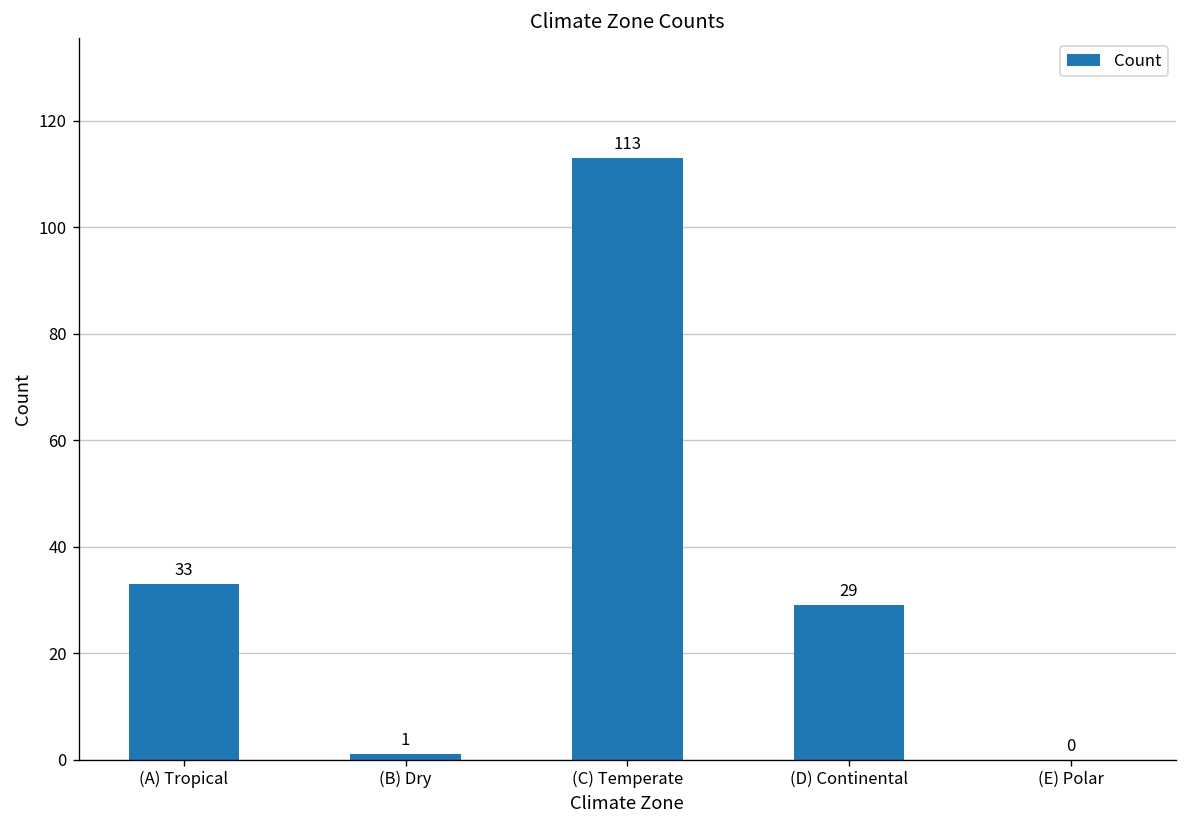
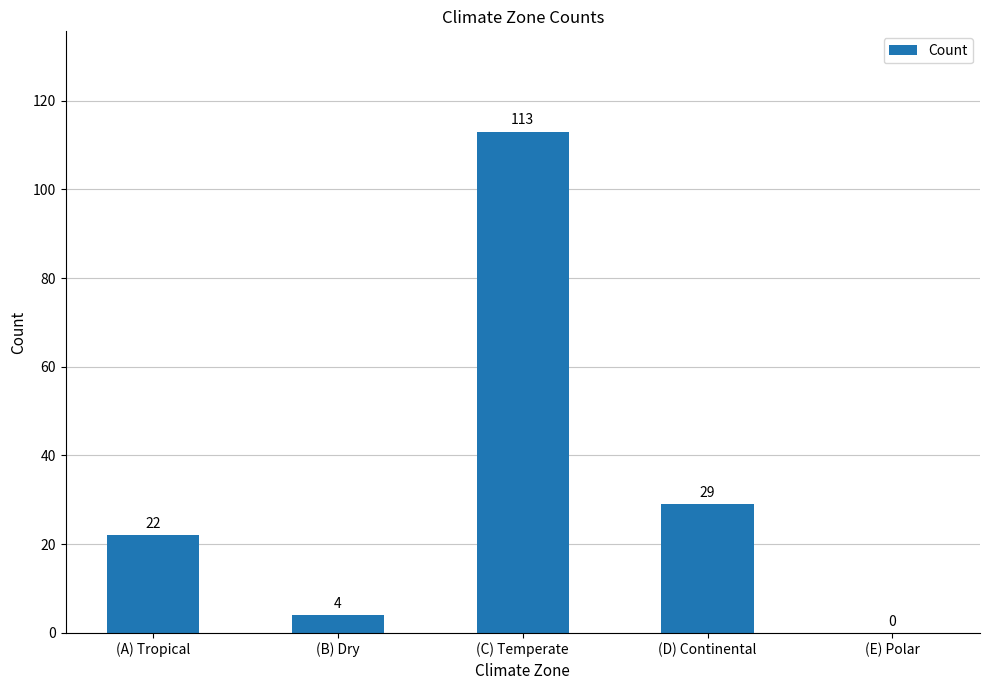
(A) Tropical: 33 -> 22
(B) Dry: 1 -> 4
